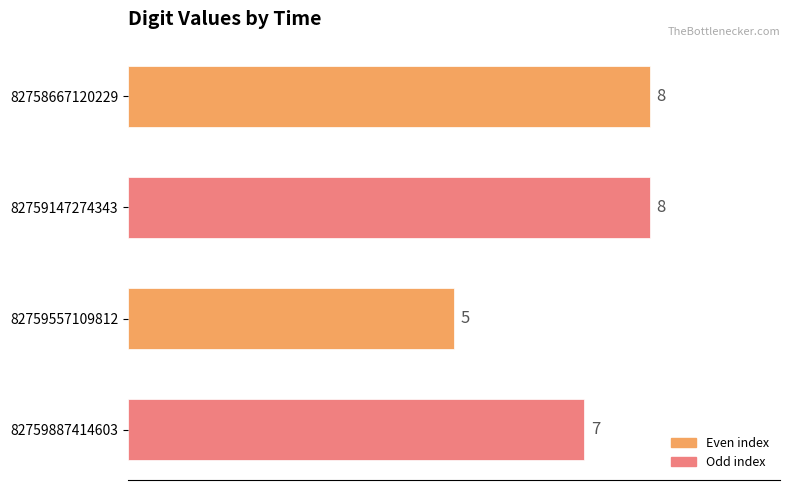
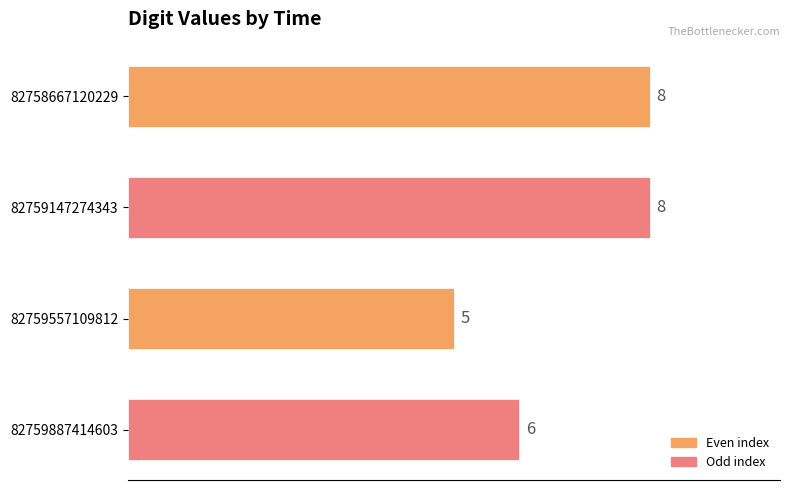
82759887414603: 7 -> 6
